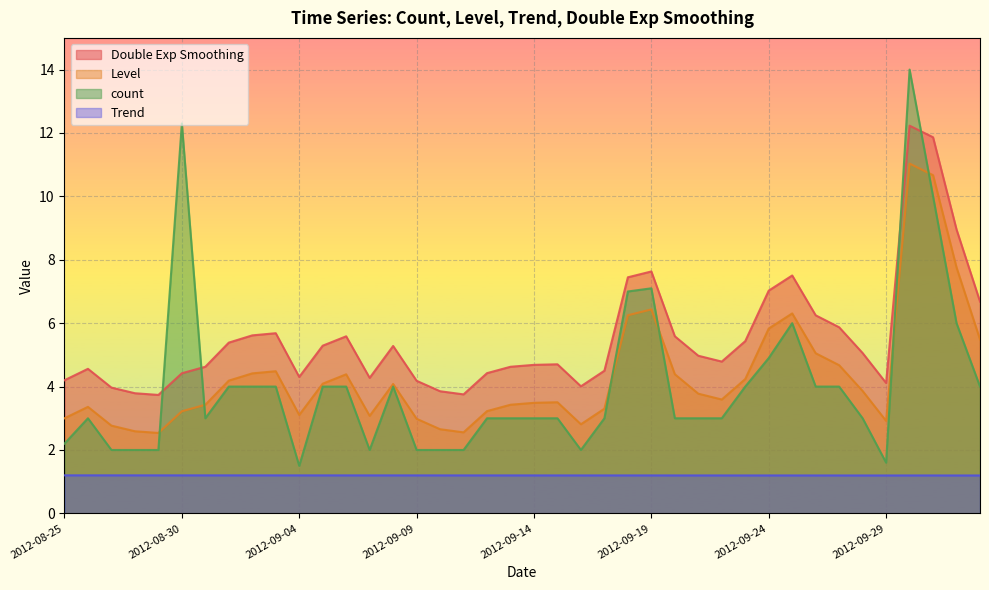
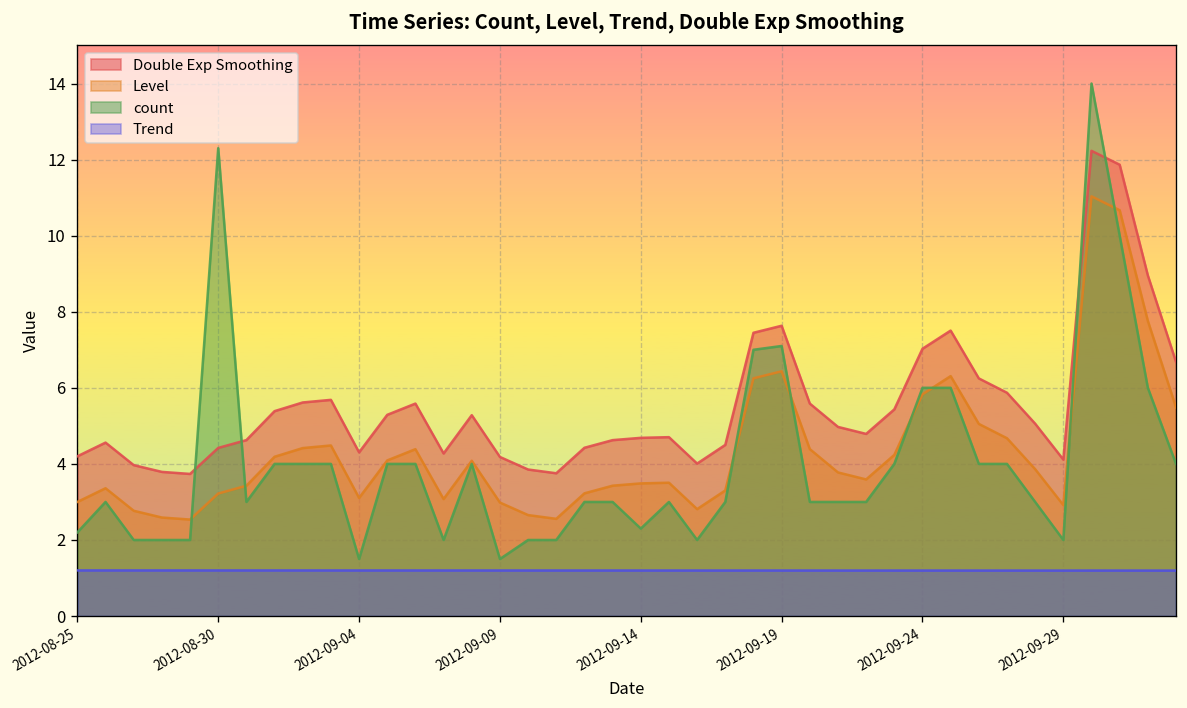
count, 2012-09-09: 2.0 -> 1.5
count, 2012-09-14: 3.0 -> 2.3
count, 2012-09-24: 4.9 -> 6.0
count, 2012-09-29: 1.6 -> 2.0
